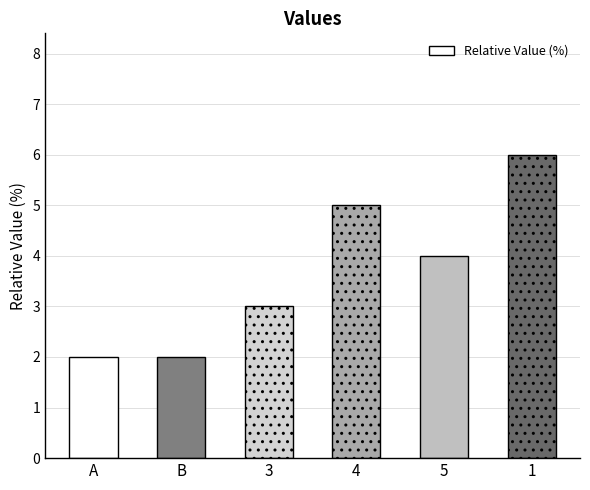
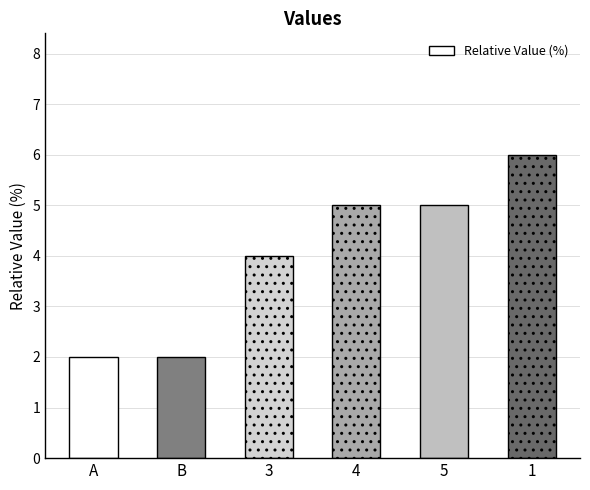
3: 3 -> 4
5: 4 -> 5
